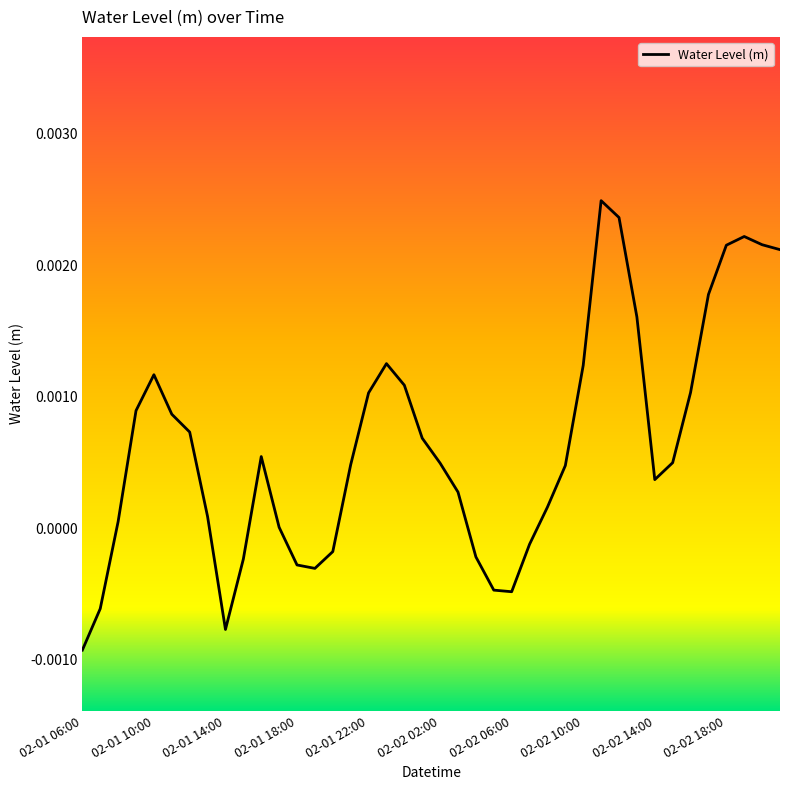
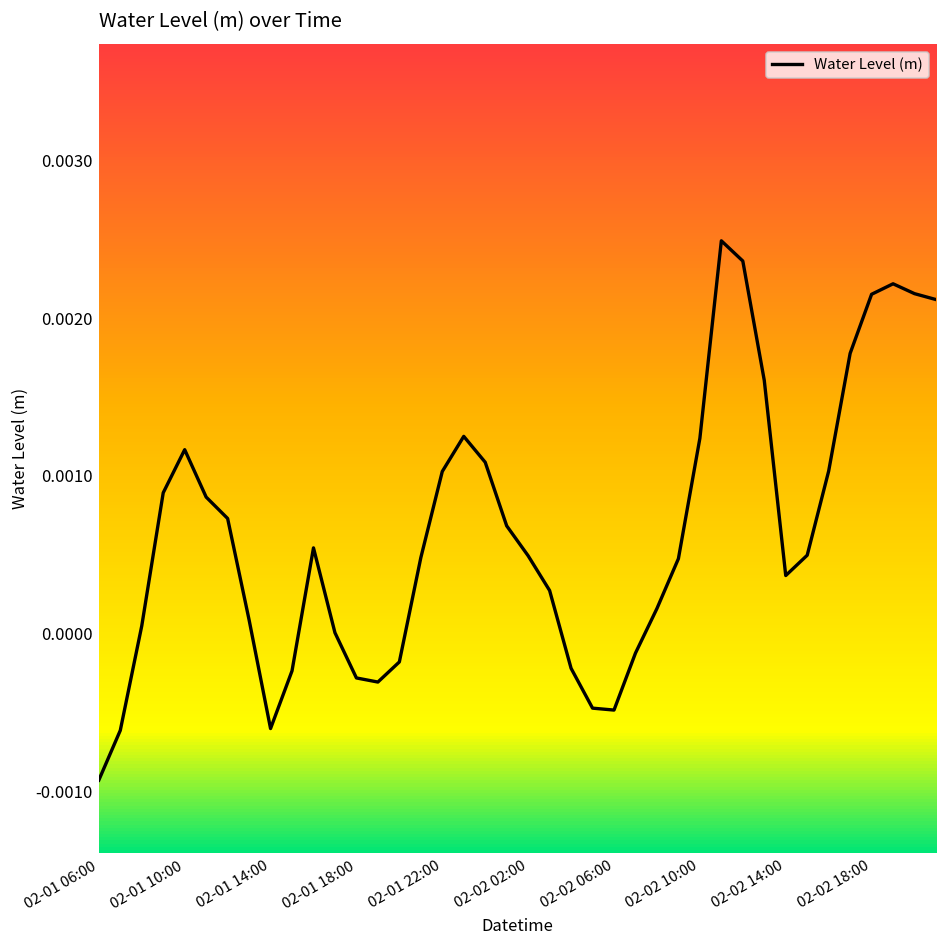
02-01 14:00: -0.00077 -> -0.00060
